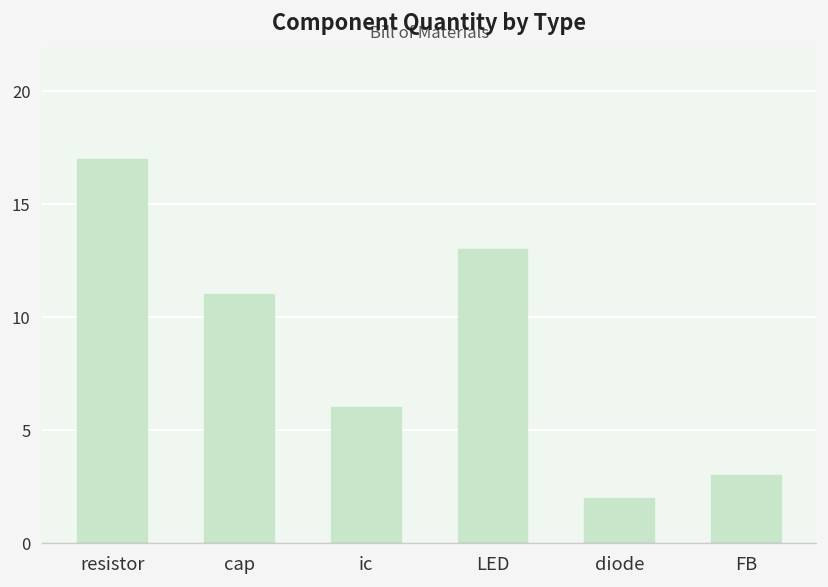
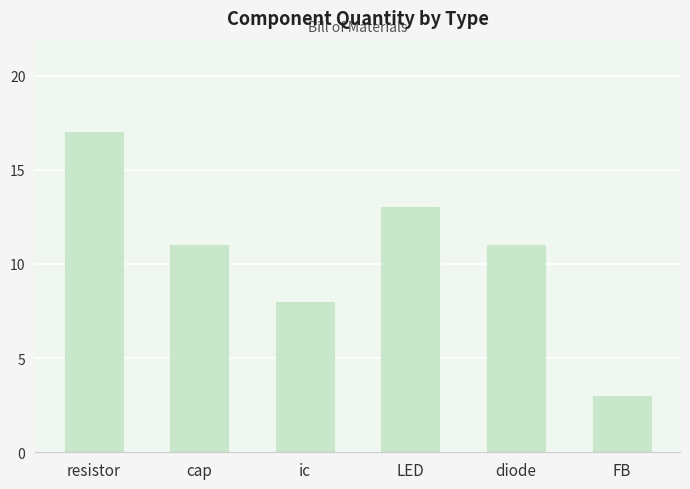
ic: 6 -> 8
diode: 2 -> 11
